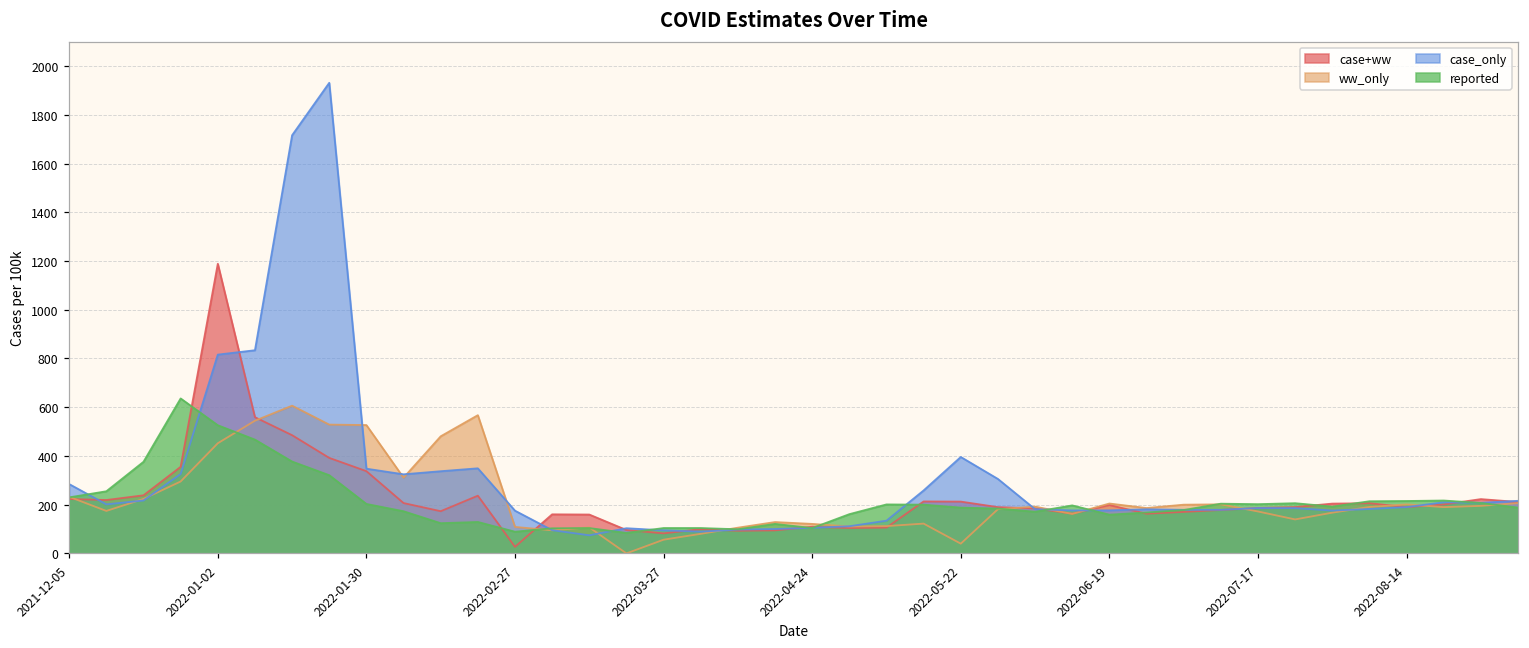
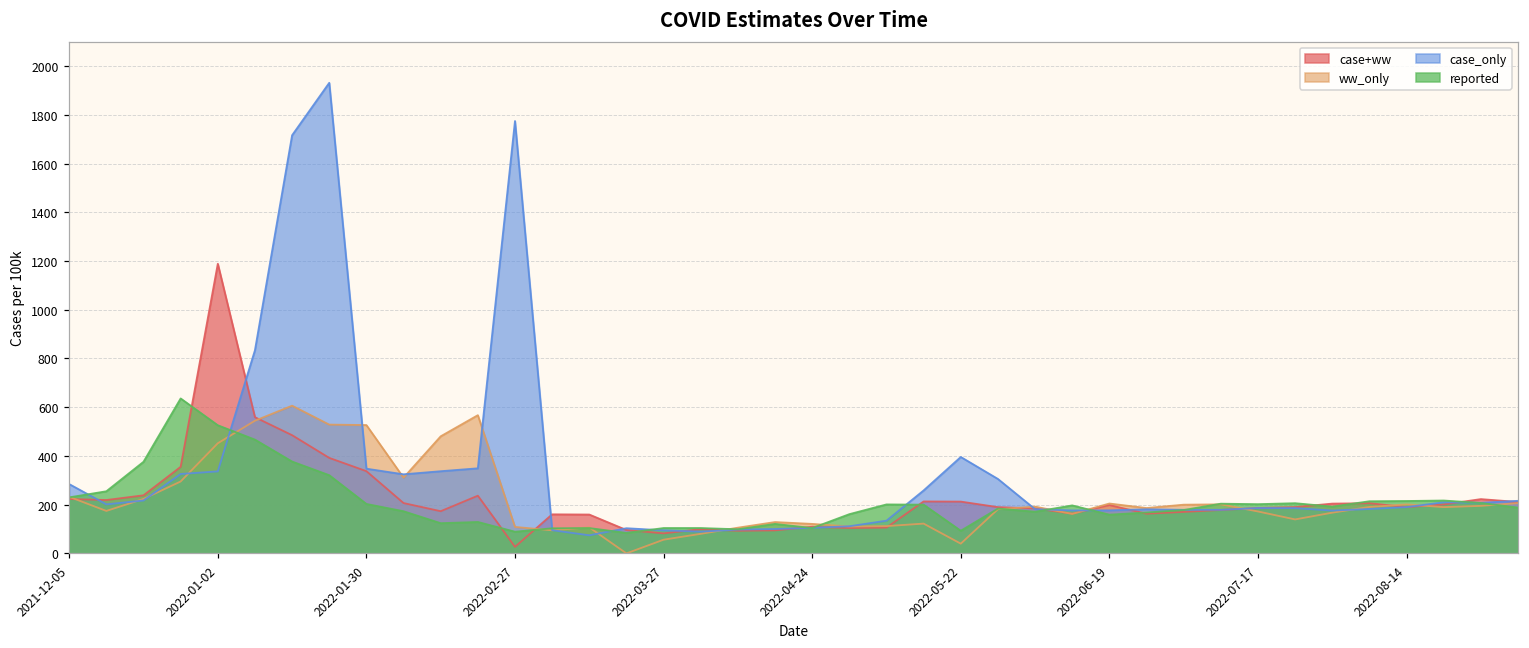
case_only, 2022-01-02: 820 -> 340
case_only, 2022-02-27: 180 -> 1770
reported, 2022-05-22: 190 -> 90
